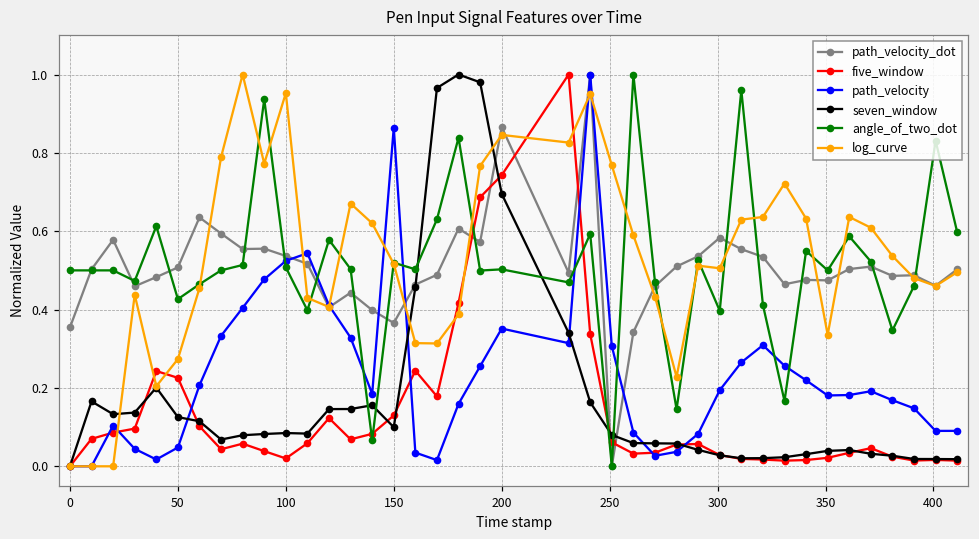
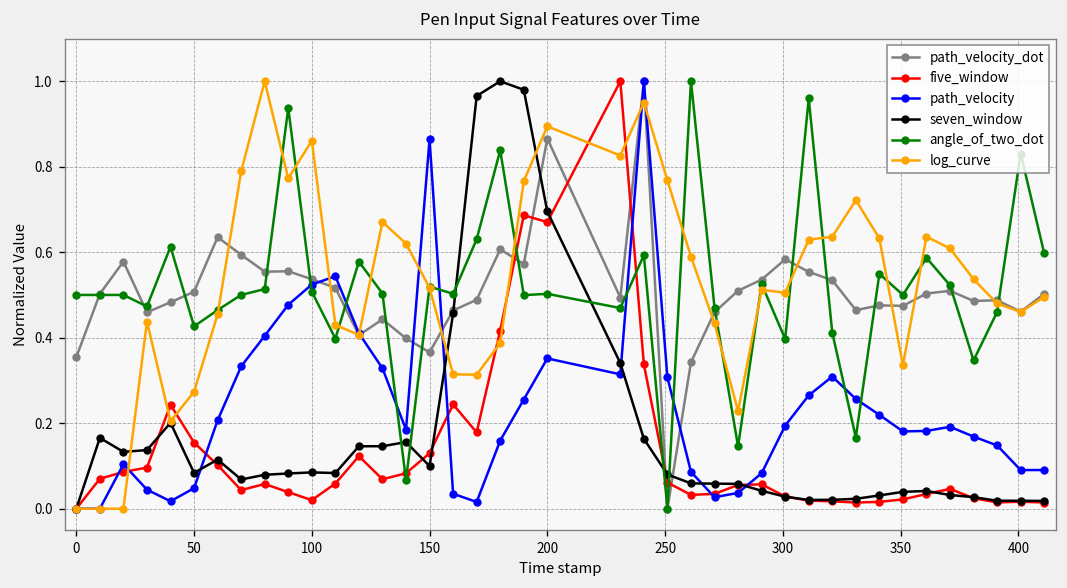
five_window, 50: 0.23 -> 0.15
seven_window, 50: 0.13 -> 0.08
log_curve, 100: 0.95 -> 0.86
five_window, 200: 0.74 -> 0.67
log_curve, 200: 0.85 -> 0.89
